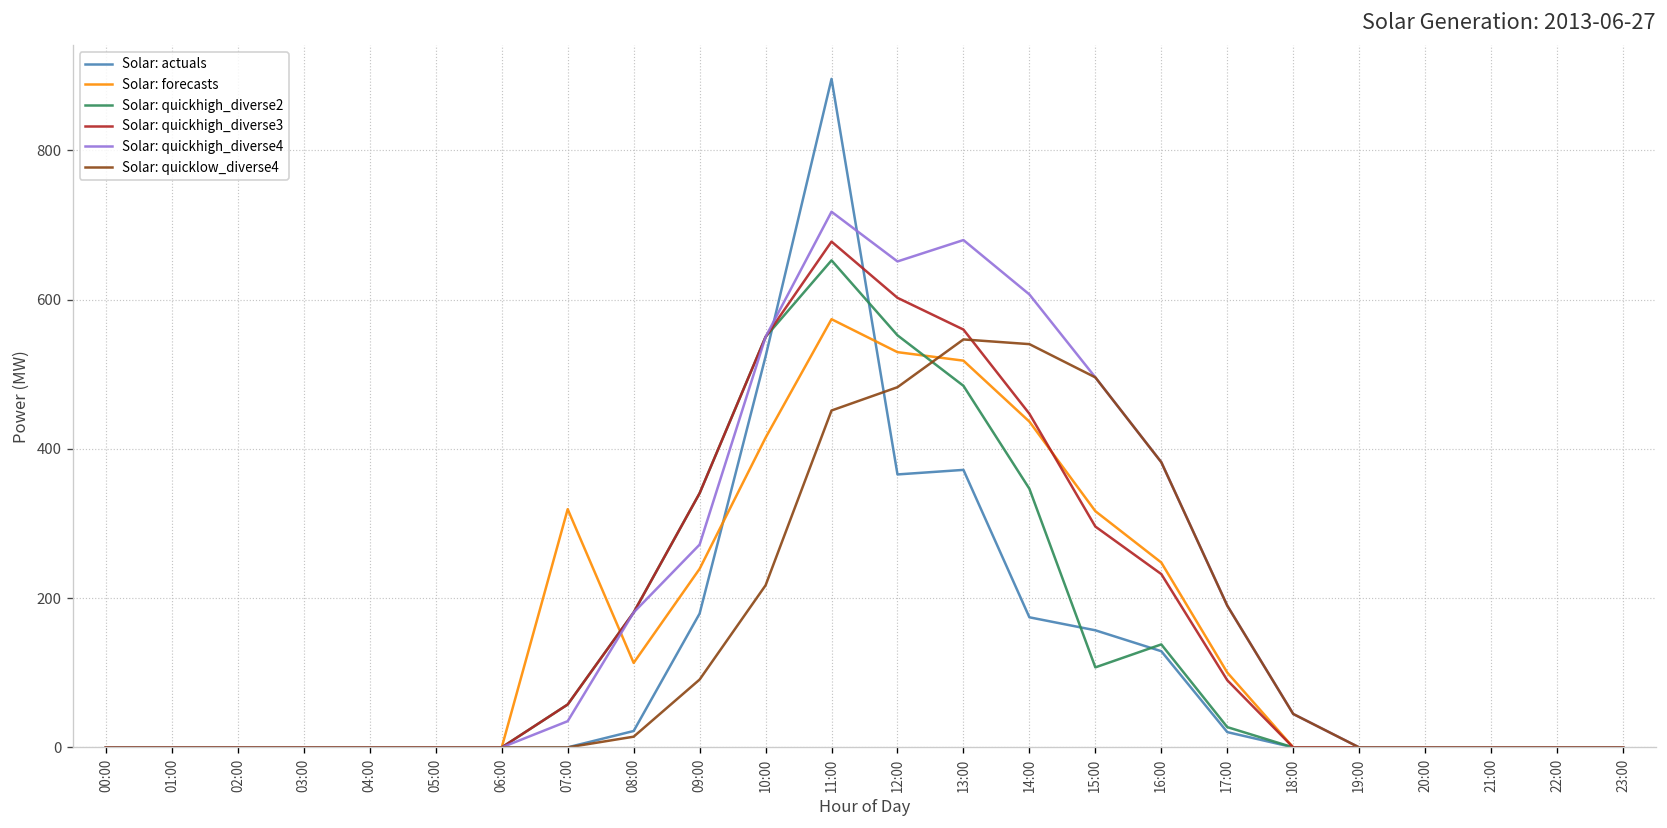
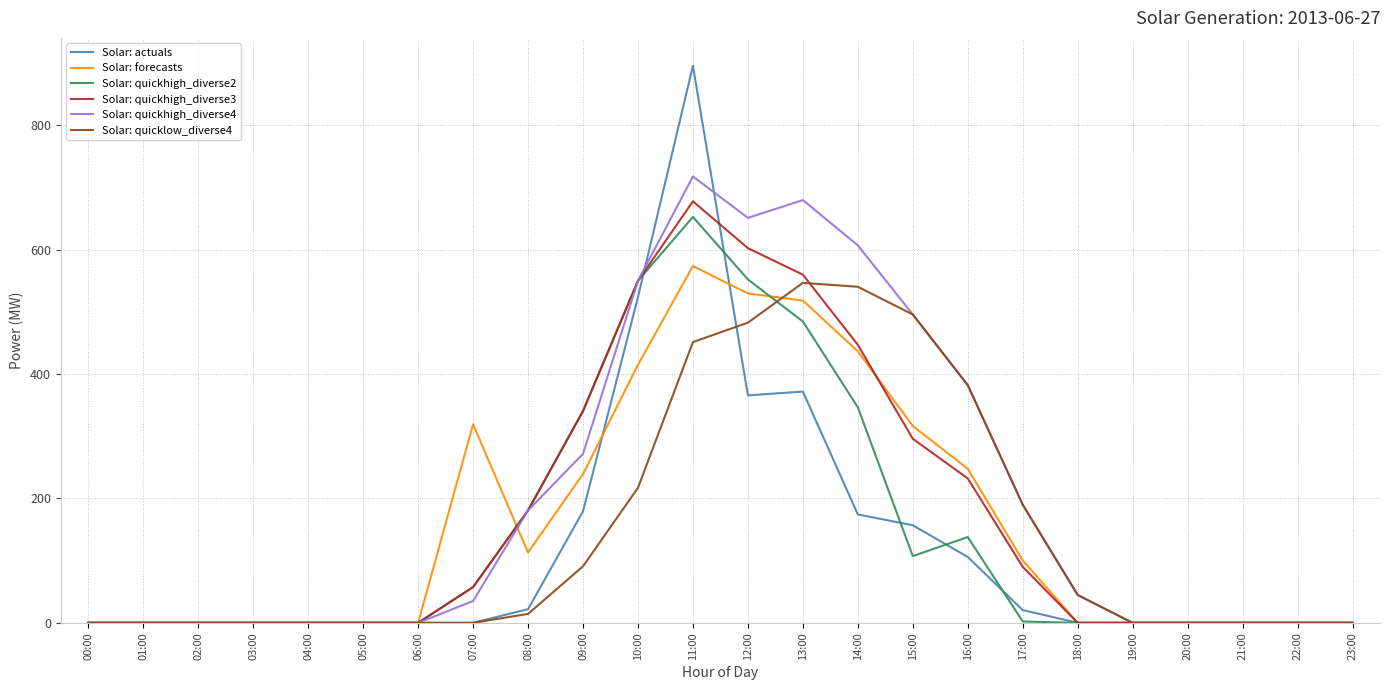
Solar: actuals, 16:00: 130 -> 110
Solar: quickhigh_diverse2, 17:00: 30 -> 0
